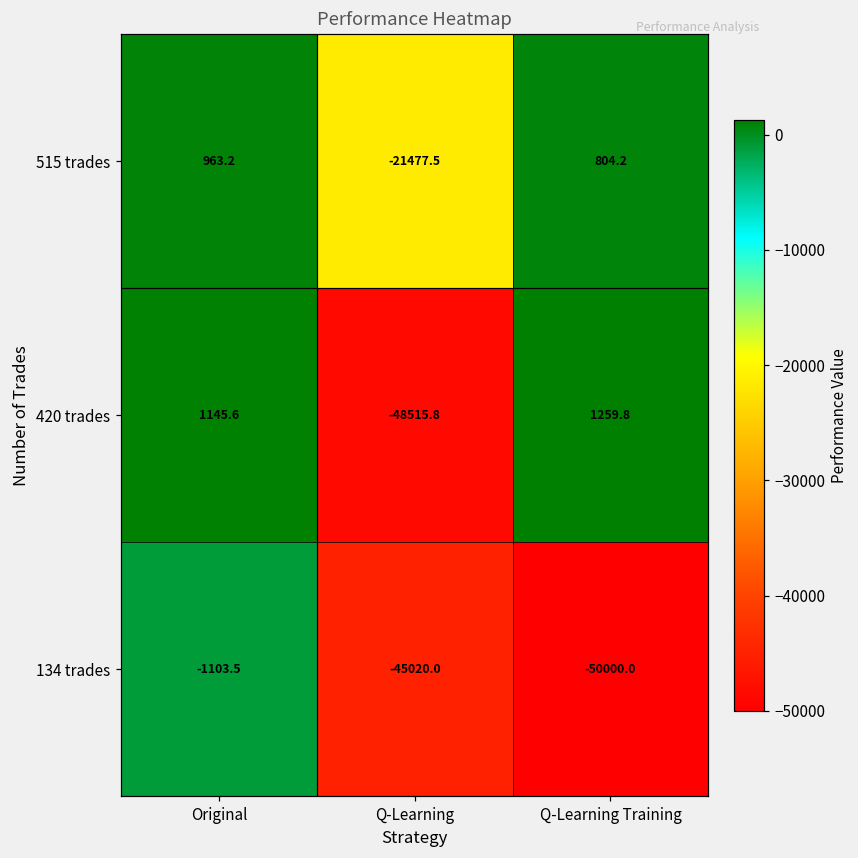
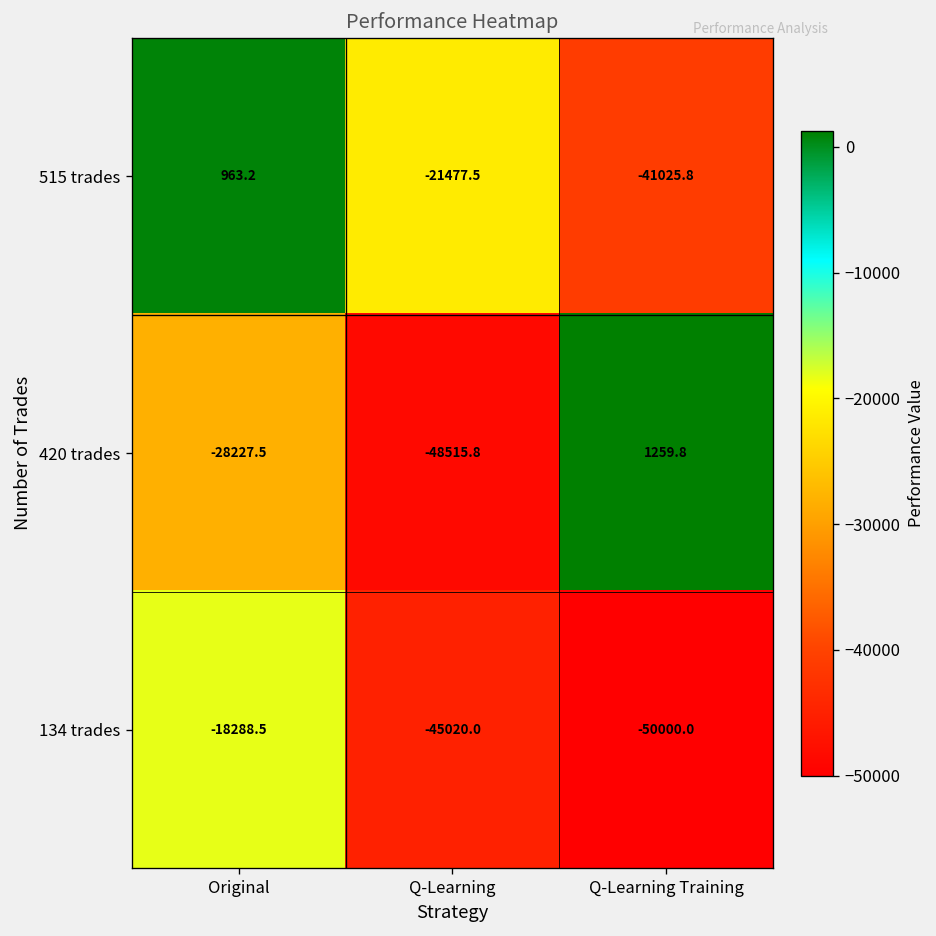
515 trades, Q-Learning Training: 804.2 -> -41025.8
420 trades, Original: 1145.6 -> -28227.5
134 trades, Original: -1103.5 -> -18288.5
